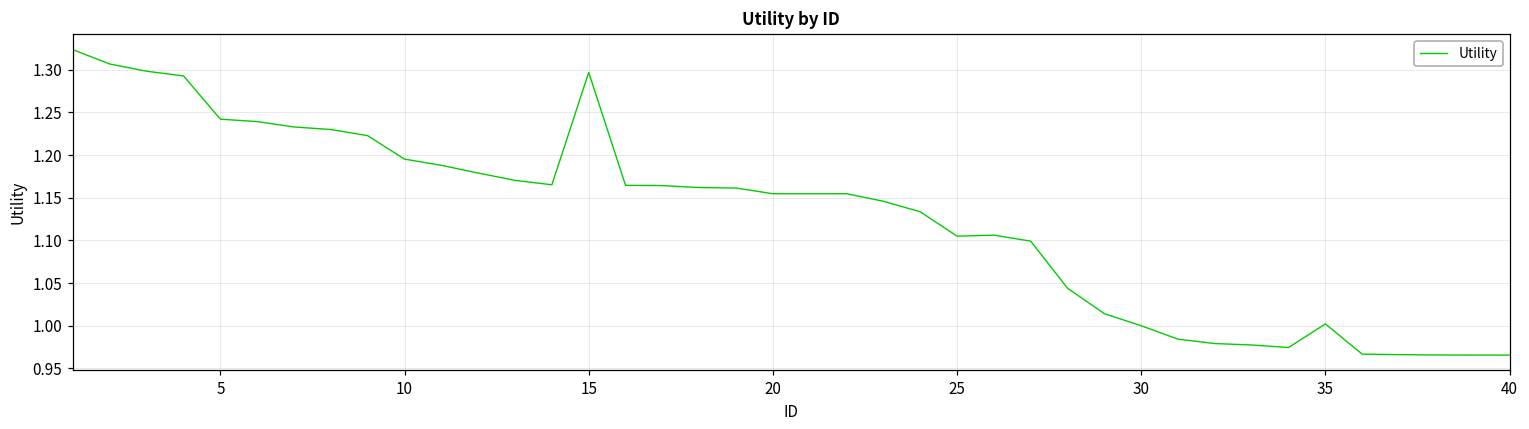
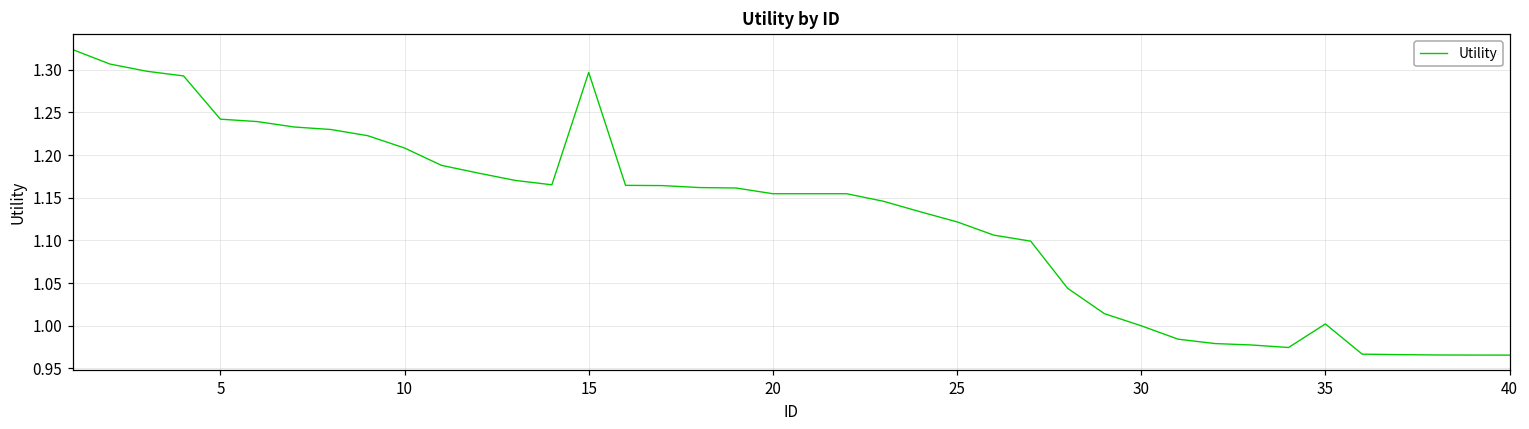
10: 1.20 -> 1.21
25: 1.10 -> 1.12
